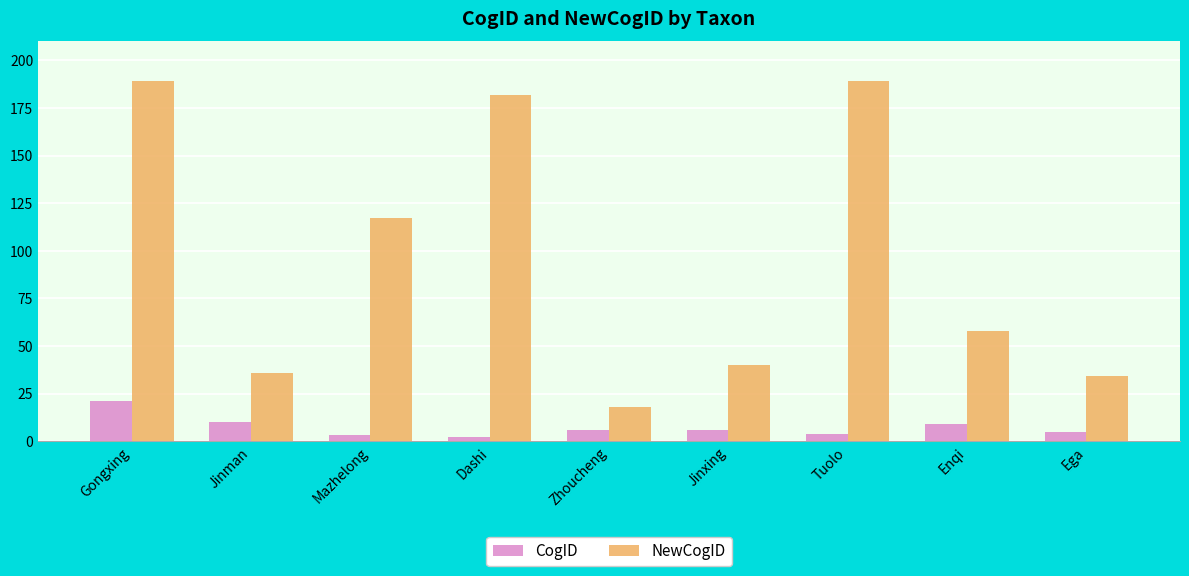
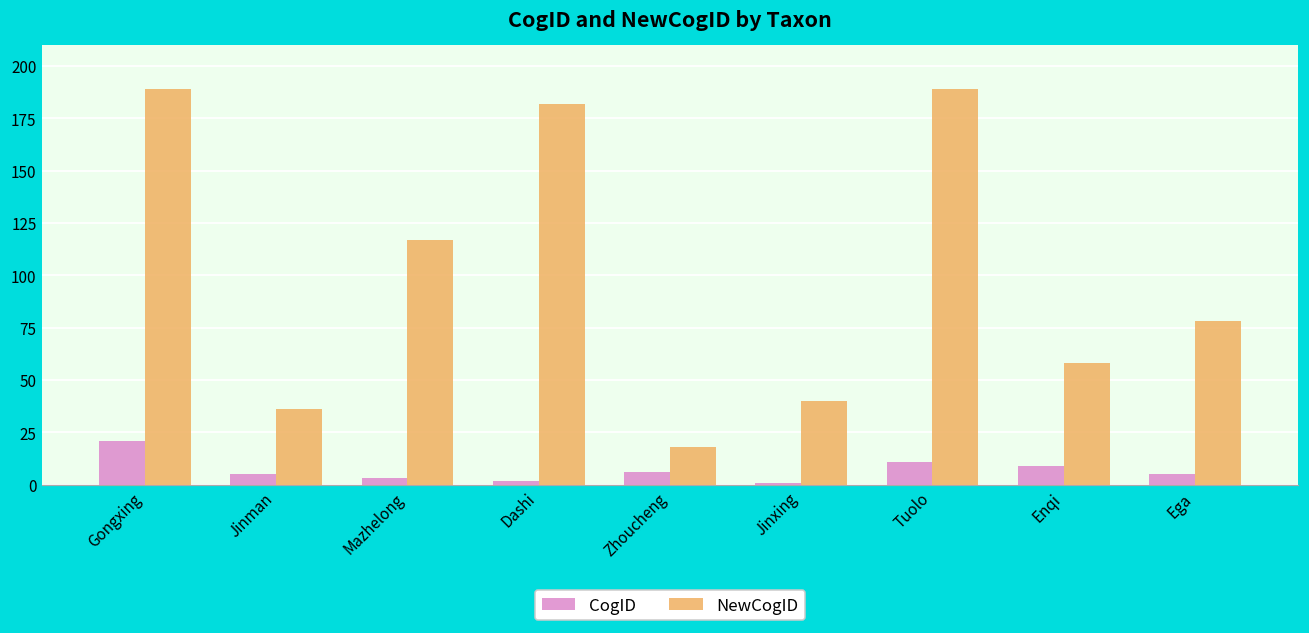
CogID, Jinman: 10 -> 5
CogID, Jinxing: 6 -> 1
CogID, Tuolo: 4 -> 11
NewCogID, Ega: 34 -> 78
